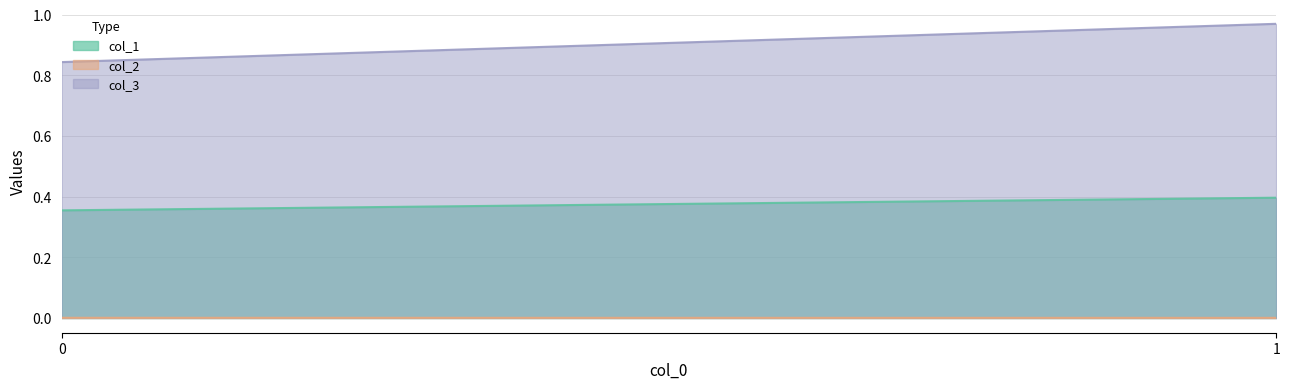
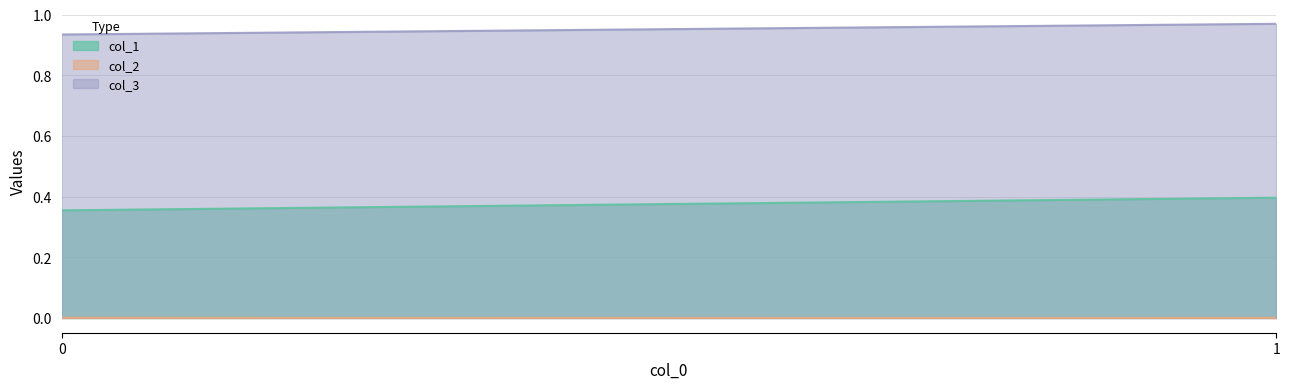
col_3, 0: 0.84 -> 0.94
